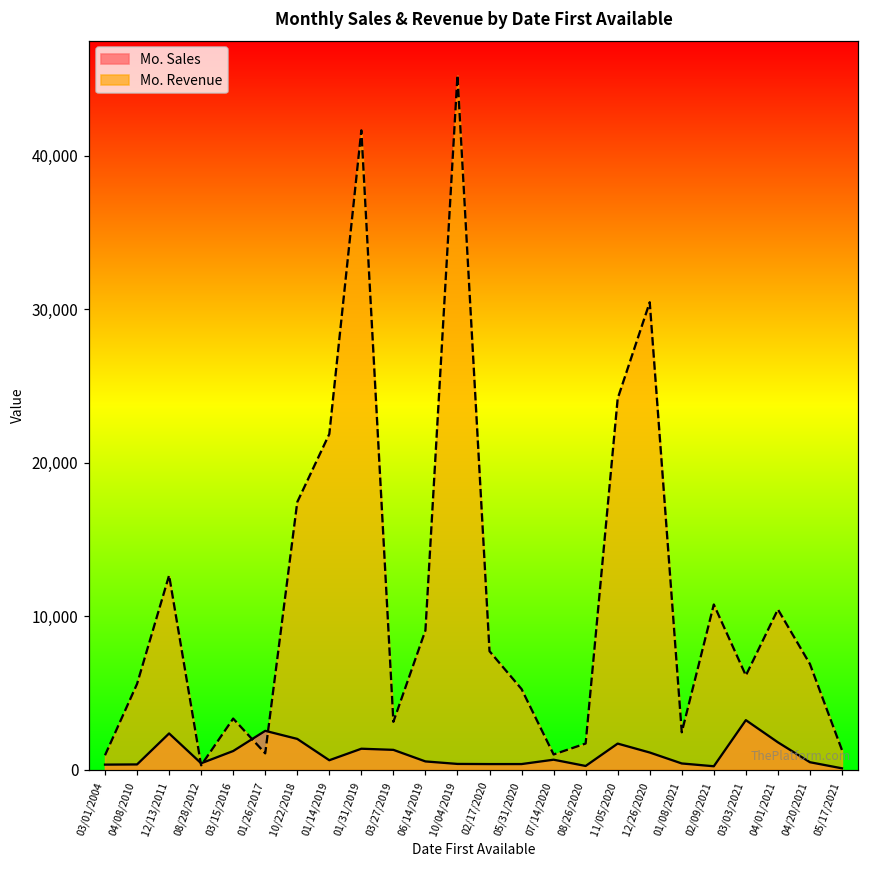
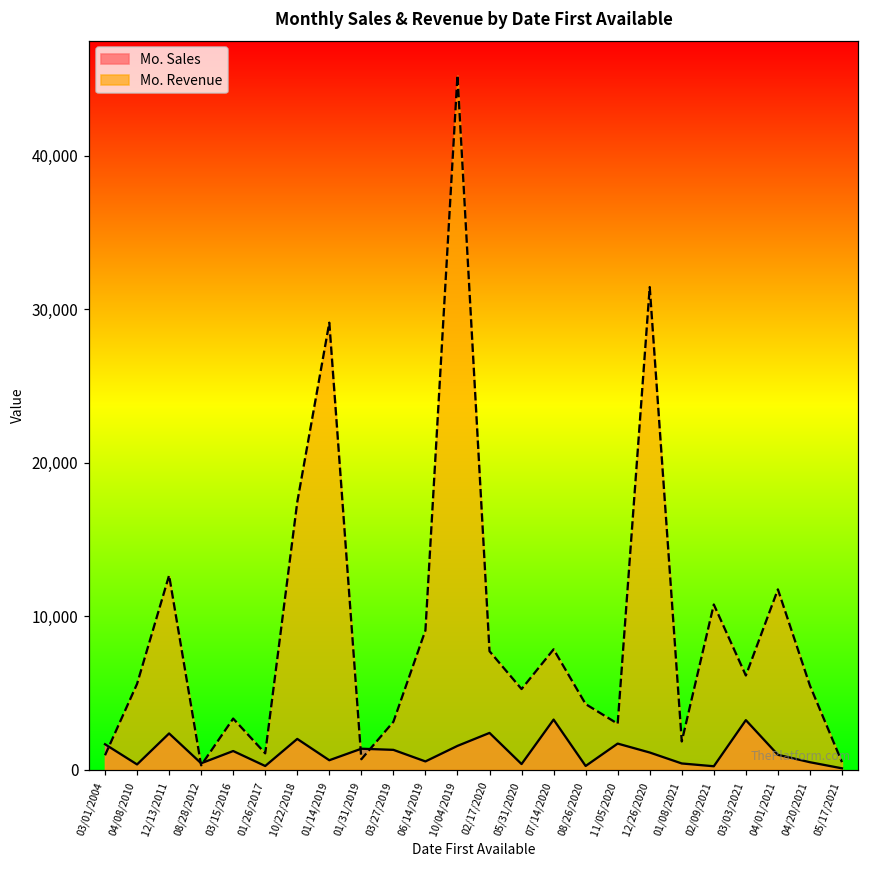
Mo. Sales, 03/01/2004: 300 -> 1,700
Mo. Sales, 01/26/2017: 2,500 -> 300
Mo. Revenue, 01/14/2019: 21,900 -> 29,100
Mo. Revenue, 01/31/2019: 41,600 -> 700
Mo. Sales, 10/04/2019: 400 -> 1,600
Mo. Sales, 02/17/2020: 400 -> 2,400
Mo. Sales, 07/14/2020: 700 -> 3,300
Mo. Revenue, 07/14/2020: 1,000 -> 7,800
Mo. Revenue, 08/26/2020: 1,700 -> 4,300
Mo. Revenue, 11/05/2020: 24,200 -> 3,000
Mo. Revenue, 12/26/2020: 30,400 -> 31,400
Mo. Revenue, 01/08/2021: 2,400 -> 1,800
Mo. Sales, 04/01/2021: 1,800 -> 1,000
Mo. Revenue, 04/01/2021: 10,400 -> 11,800
Mo. Revenue, 04/20/2021: 6,900 -> 5,500
Mo. Revenue, 05/17/2021: 1,300 -> 500
